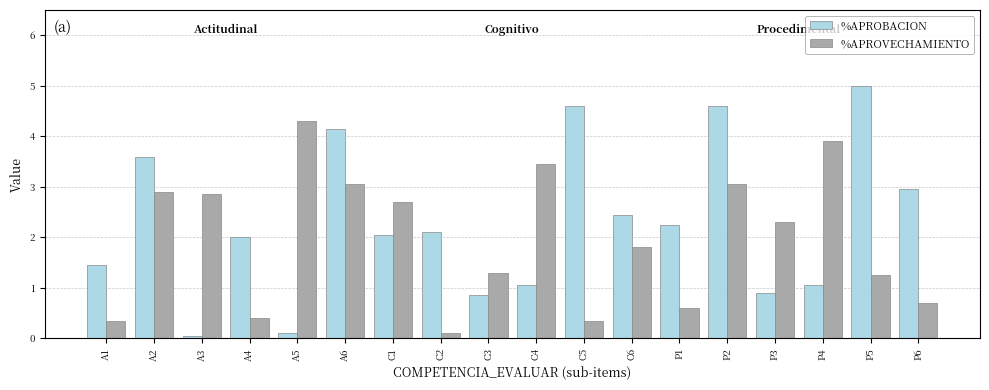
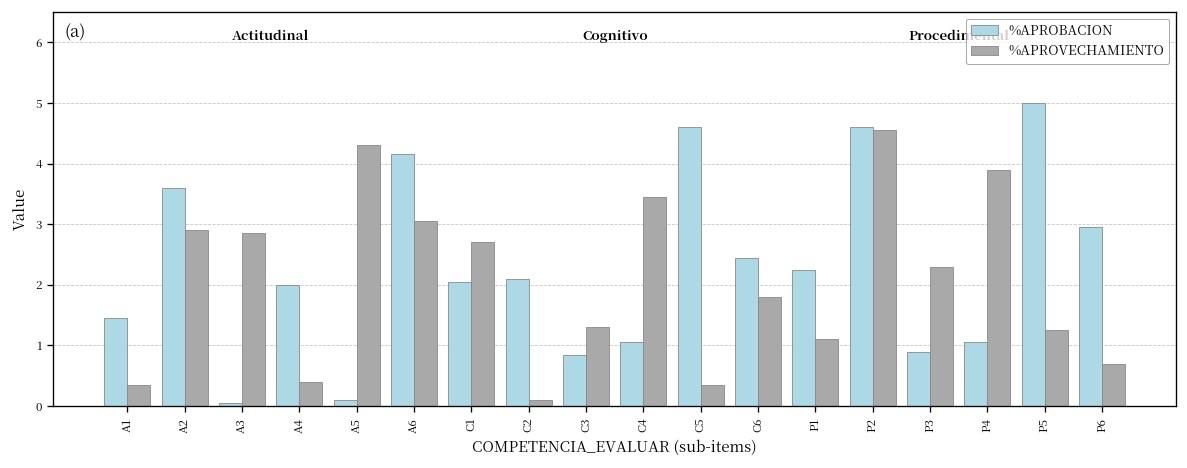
%APROVECHAMIENTO, P1: 0.6 -> 1.1
%APROVECHAMIENTO, P2: 3.1 -> 4.6
